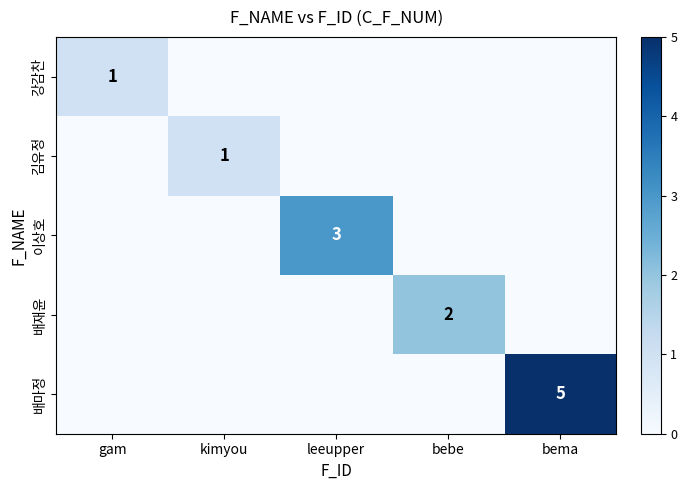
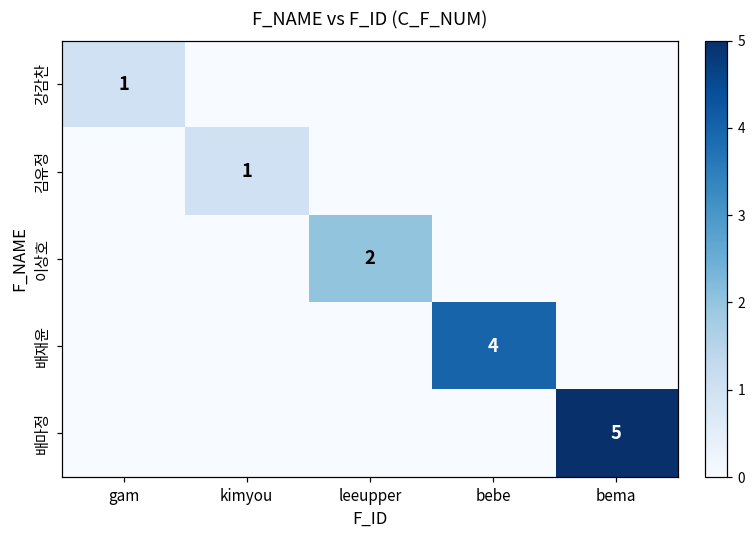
이상호, leeupper: 3 -> 2
배재윤, bebe: 2 -> 4
